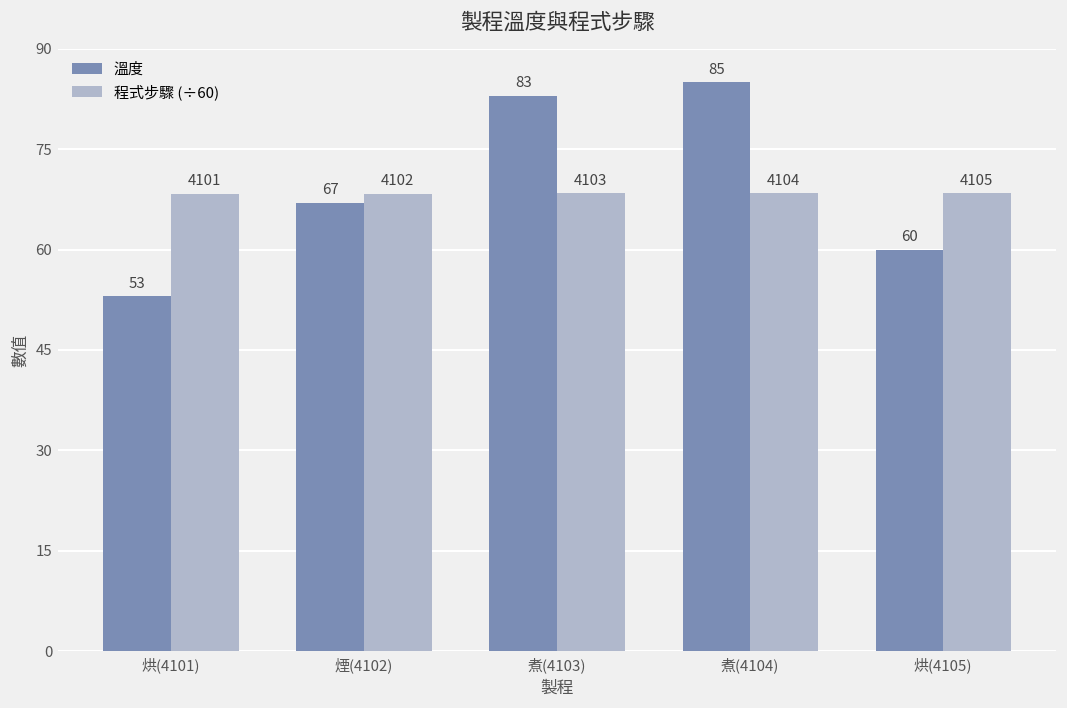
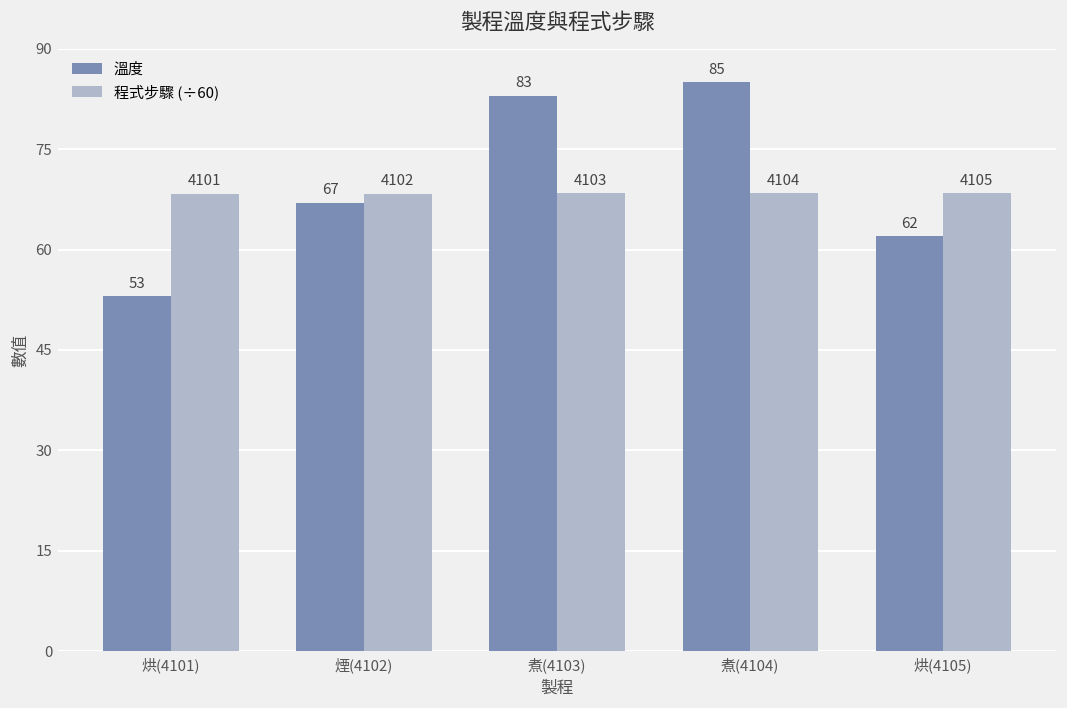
溫度, 烘(4105): 60 -> 62
